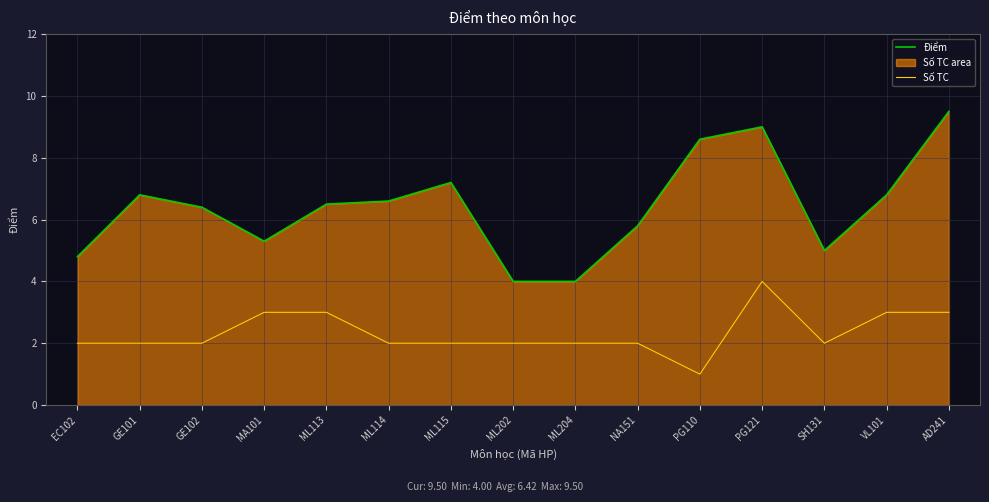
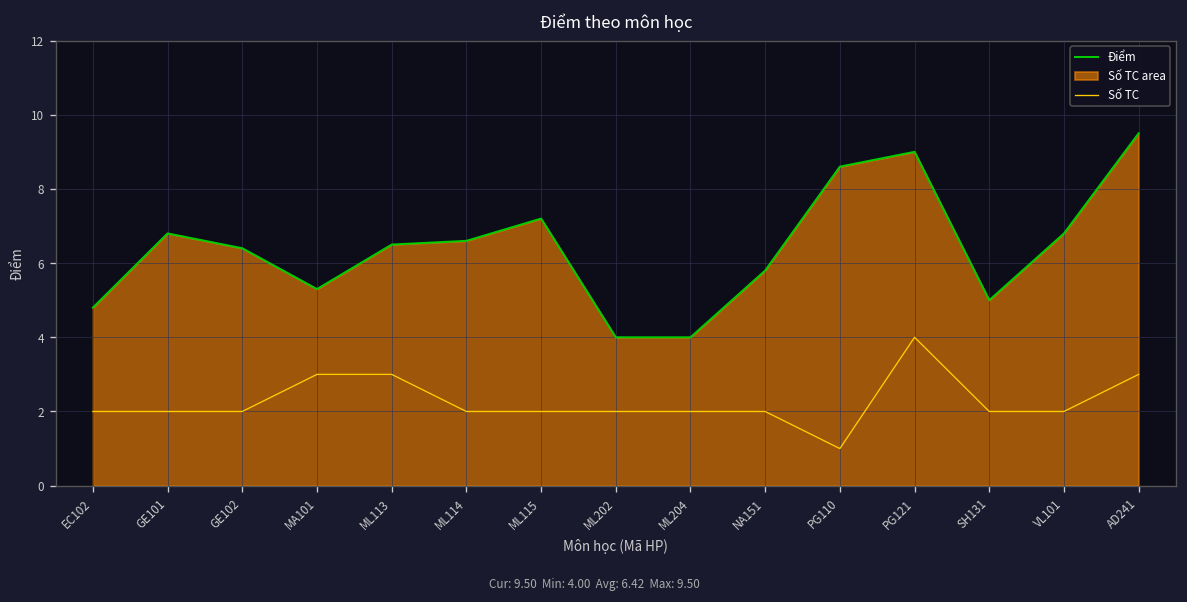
Số TC, VL101: 3 -> 2
